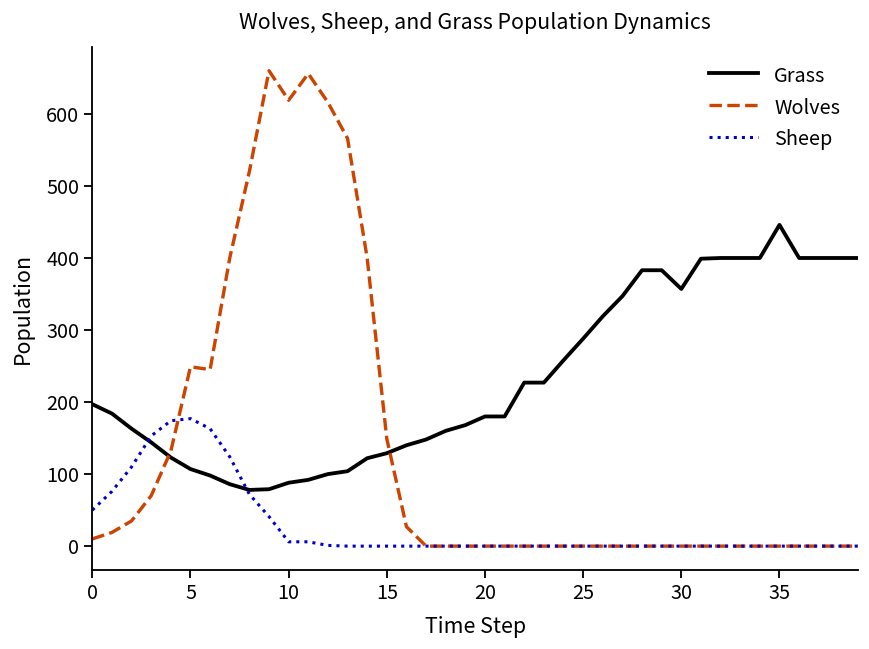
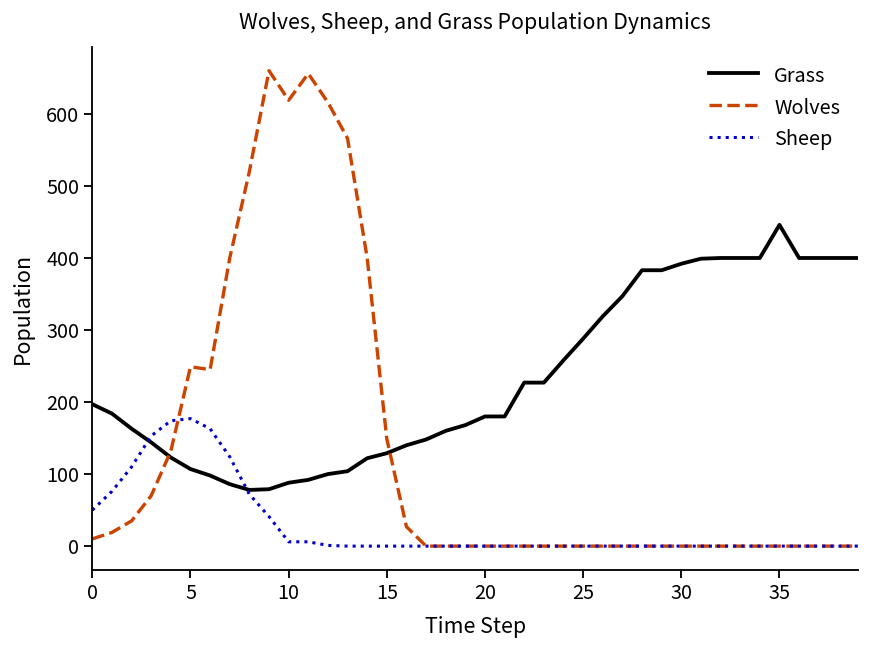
Grass, 30: 360 -> 390
